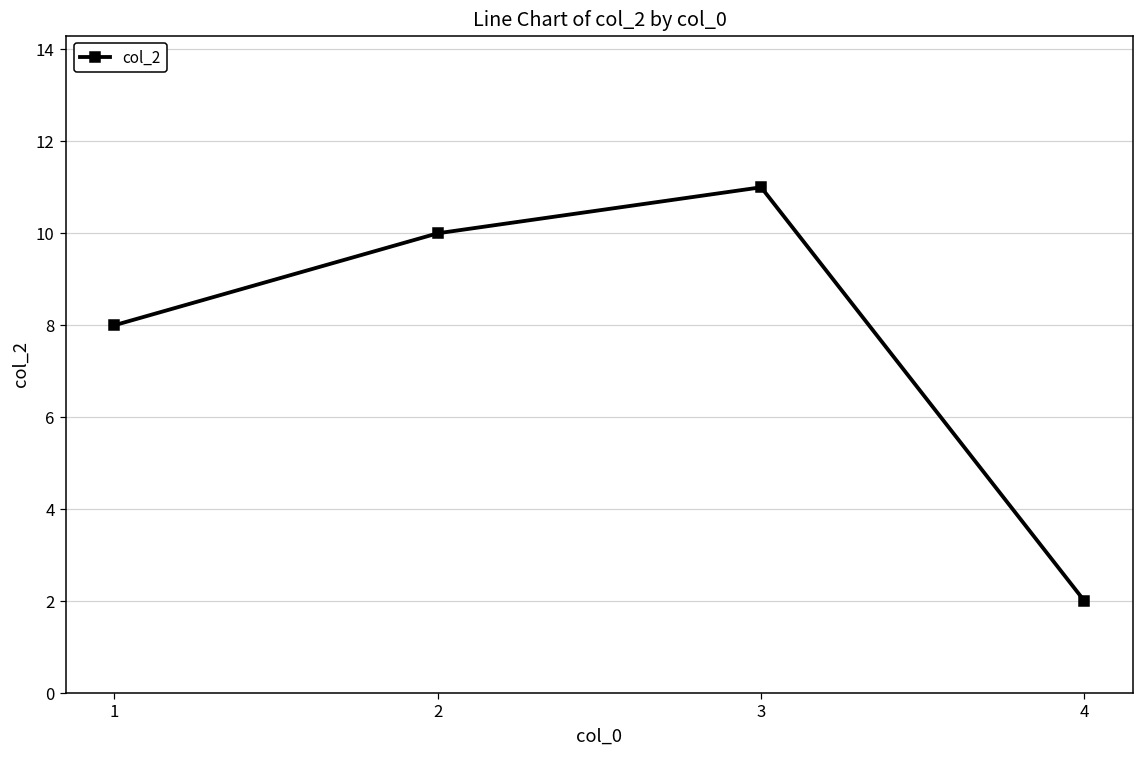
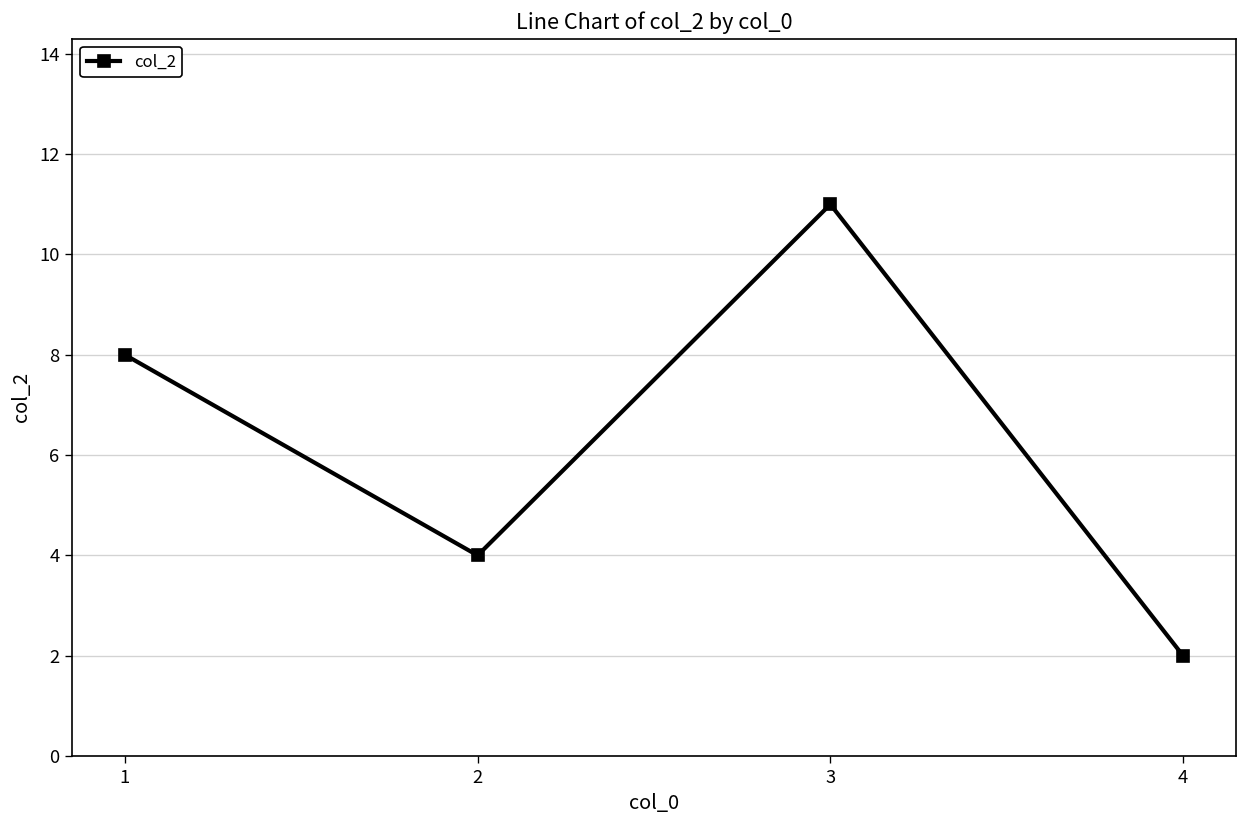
2: 10 -> 4
